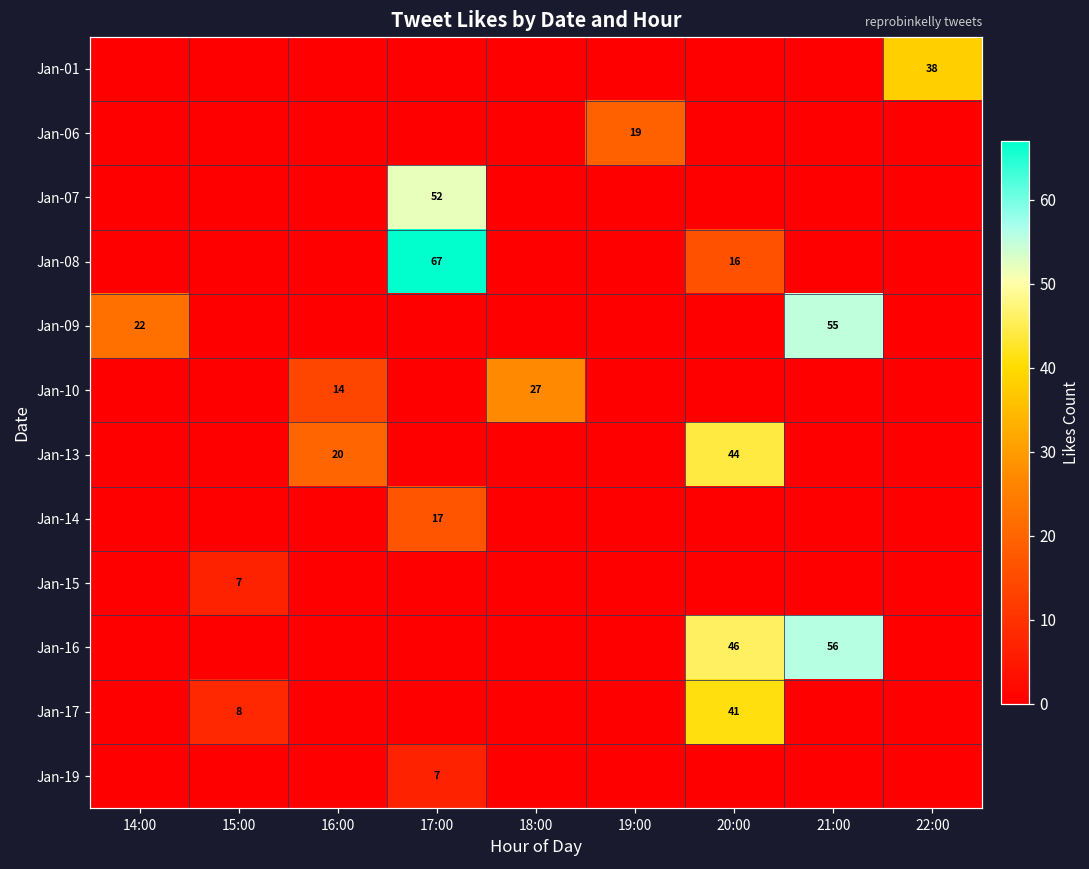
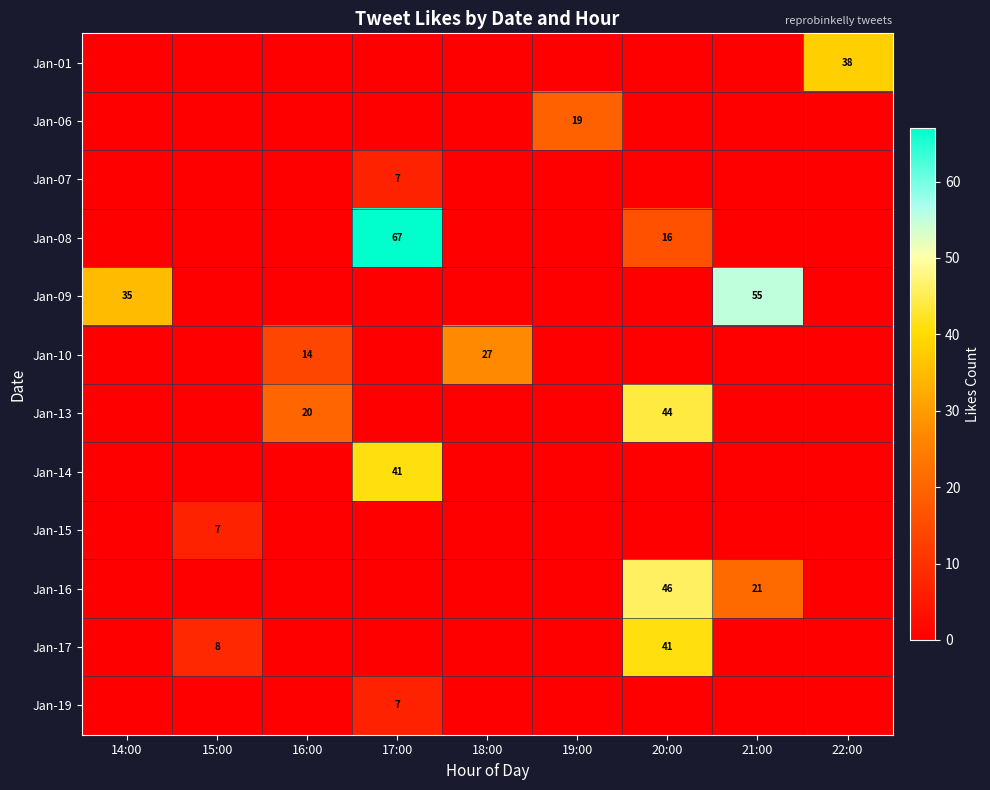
Jan-07, 17:00: 52 -> 7
Jan-09, 14:00: 22 -> 35
Jan-14, 17:00: 17 -> 41
Jan-16, 21:00: 56 -> 21
